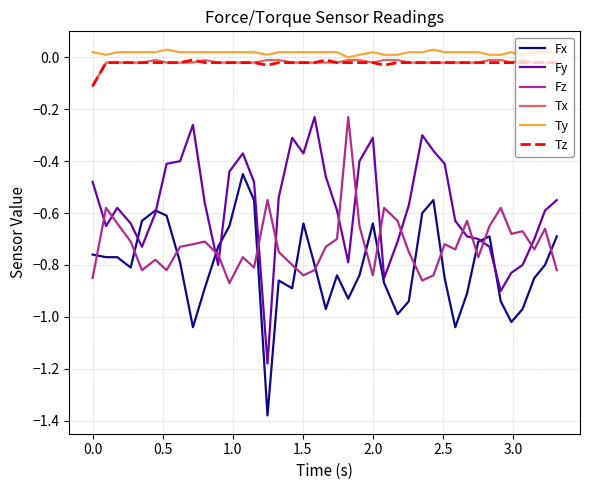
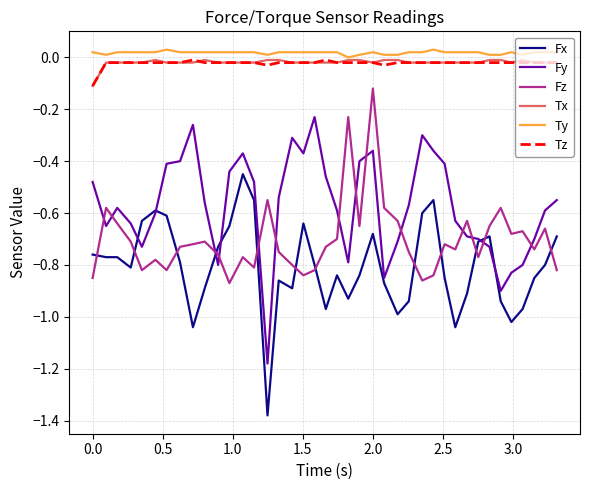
Fx, 2.0: -0.64 -> -0.68
Fy, 2.0: -0.31 -> -0.36
Fz, 2.0: -0.84 -> -0.12
